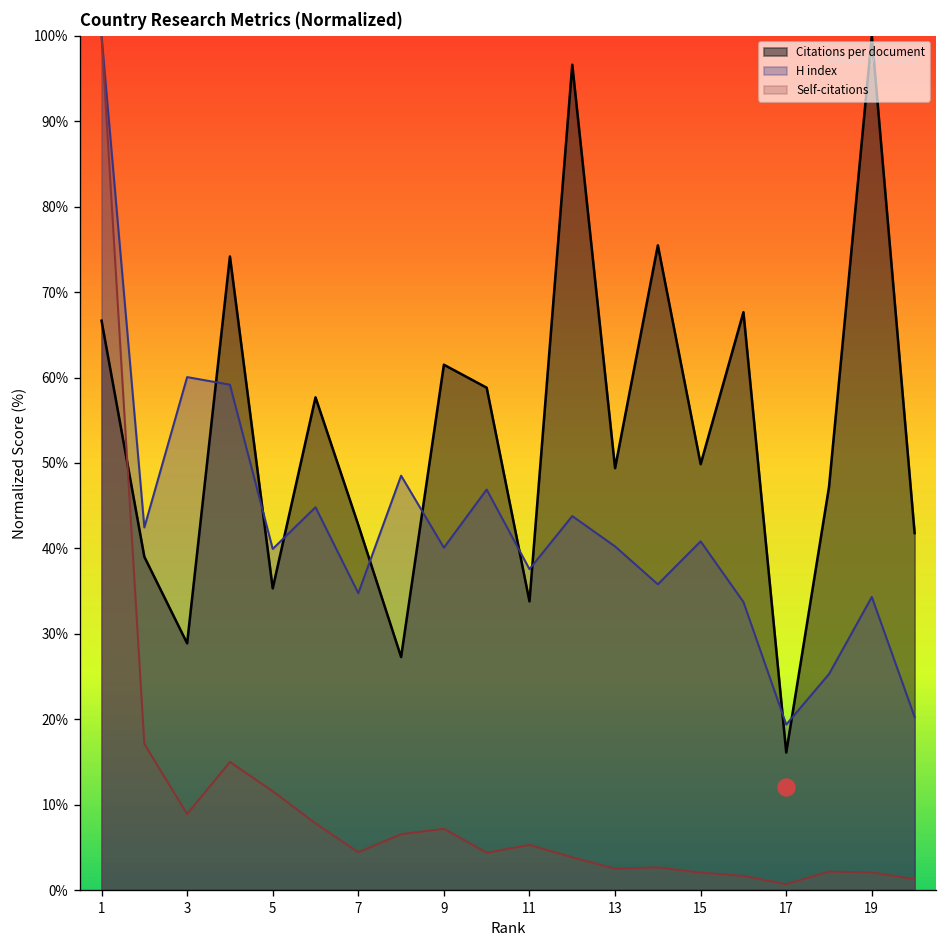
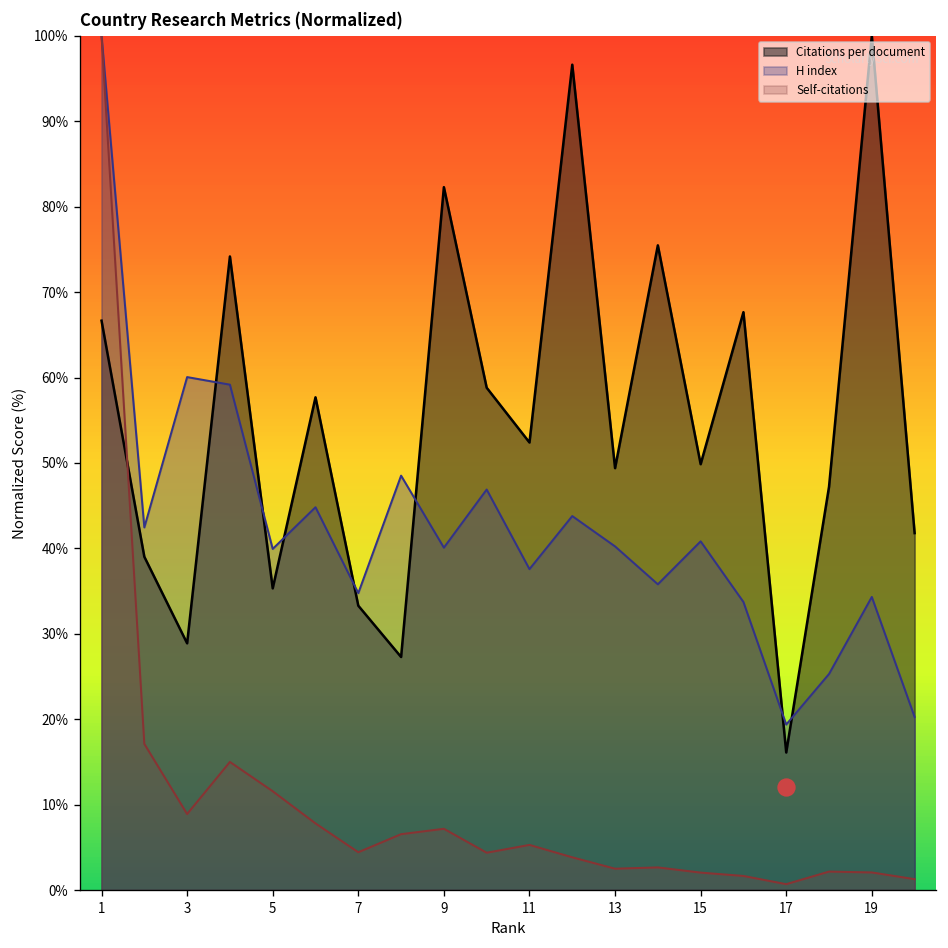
Citations per document, 7: 43% -> 33%
Citations per document, 9: 62% -> 82%
Citations per document, 11: 34% -> 52%
